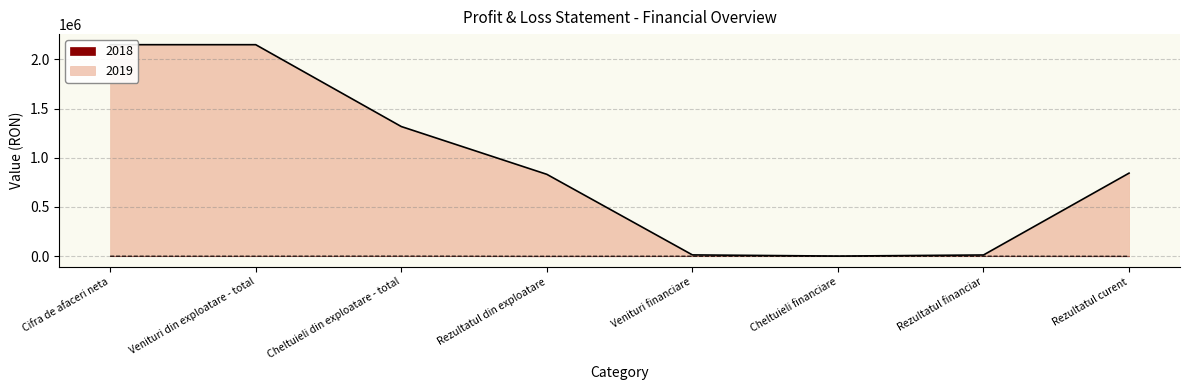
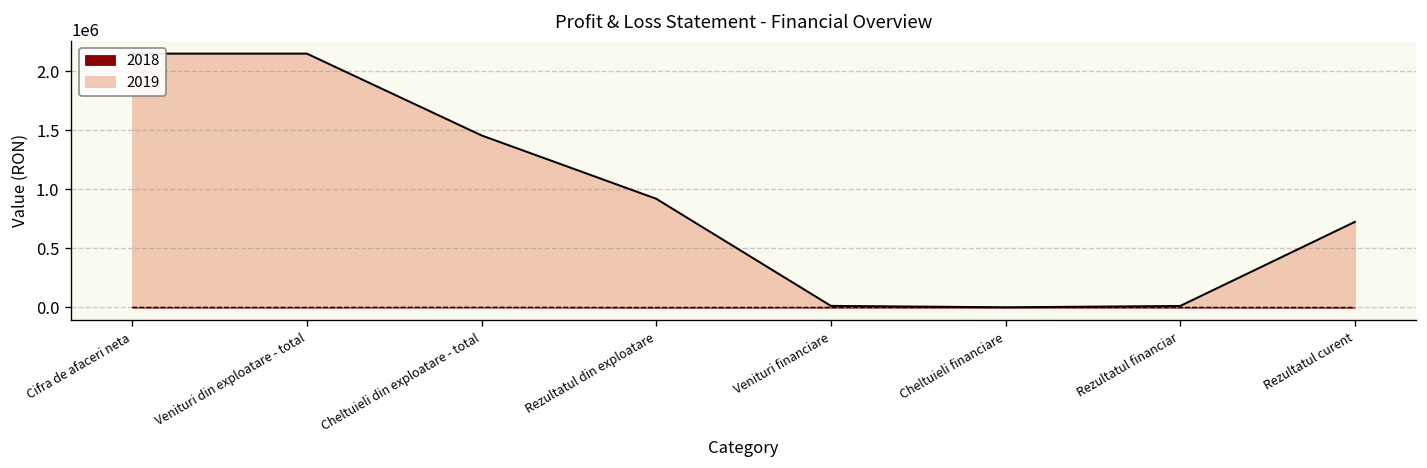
2019, Cheltuieli din exploatare - total: 1300000 -> 1500000
2019, Rezultatul din exploatare: 800000 -> 900000
2019, Rezultatul curent: 800000 -> 700000
